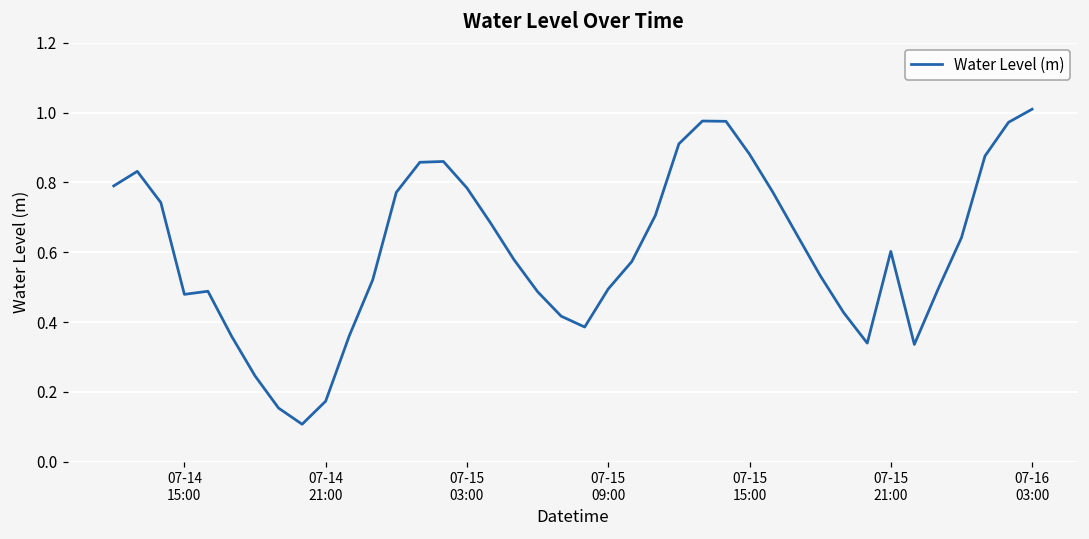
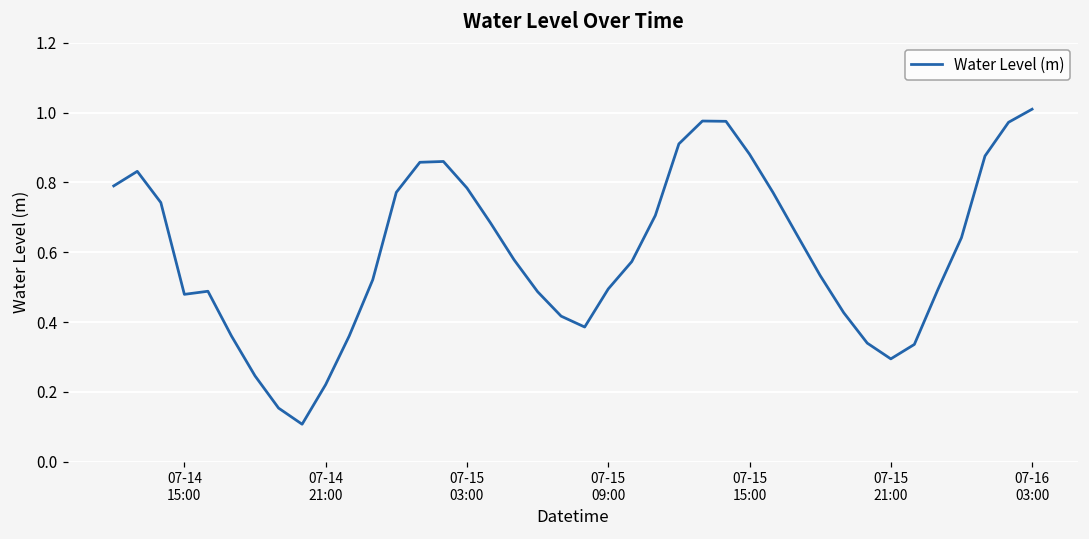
07-14 21:00: 0.17 -> 0.22
07-15 21:00: 0.60 -> 0.29
